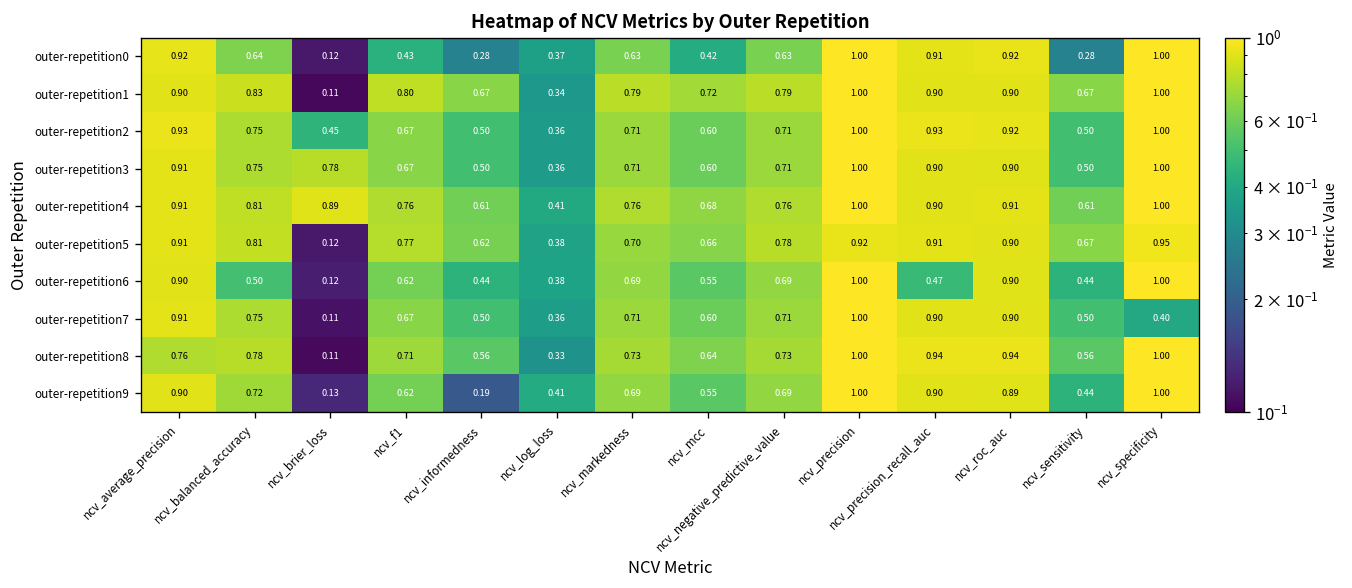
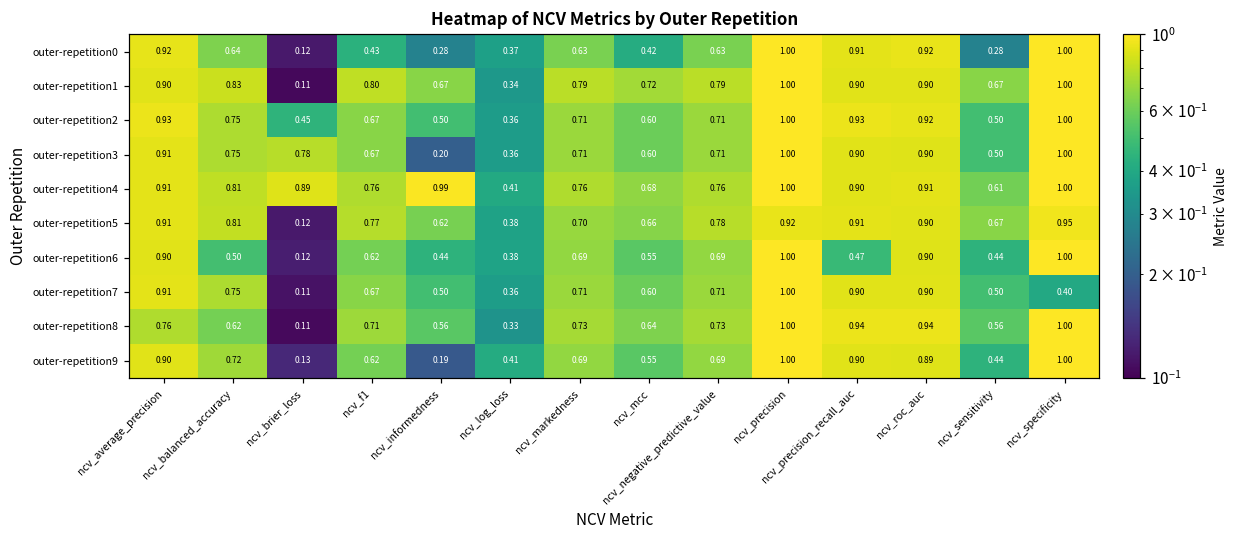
outer-repetition3, ncv_informedness: 0.50 -> 0.20
outer-repetition4, ncv_informedness: 0.61 -> 0.99
outer-repetition8, ncv_balanced_accuracy: 0.78 -> 0.62
